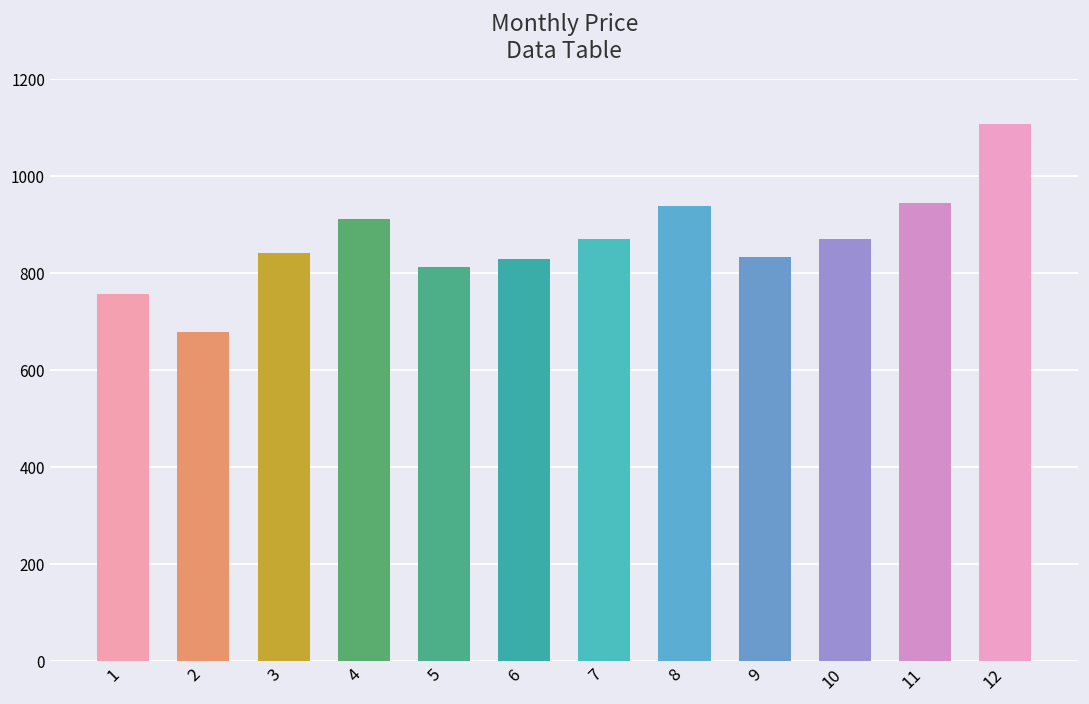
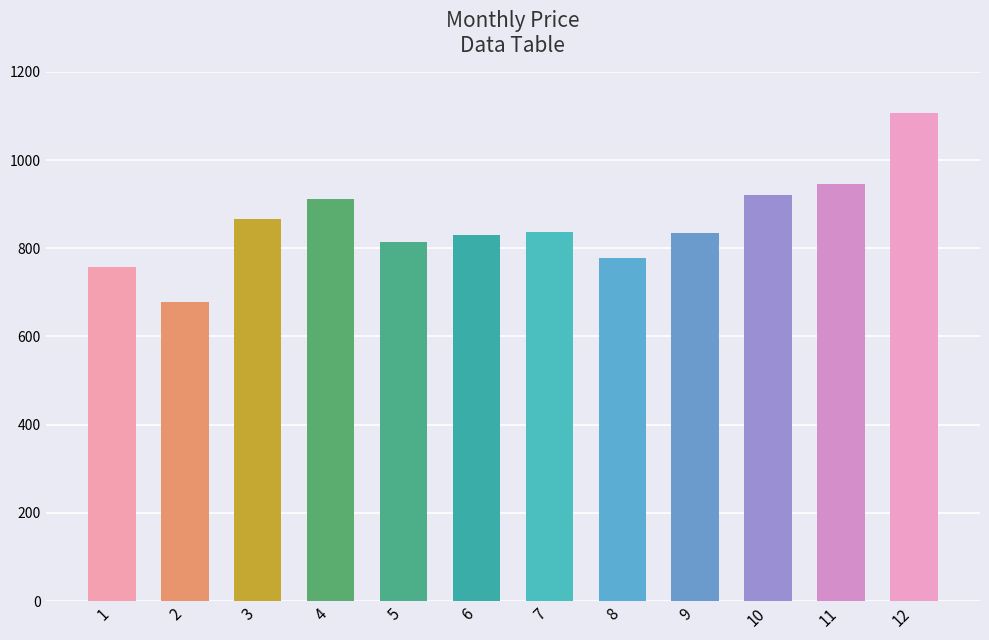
3: 840 -> 870
7: 870 -> 840
8: 940 -> 780
10: 870 -> 920
